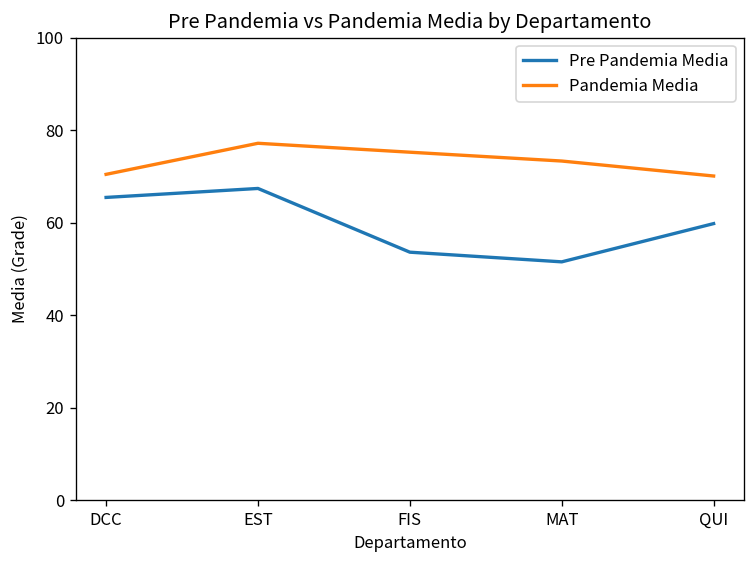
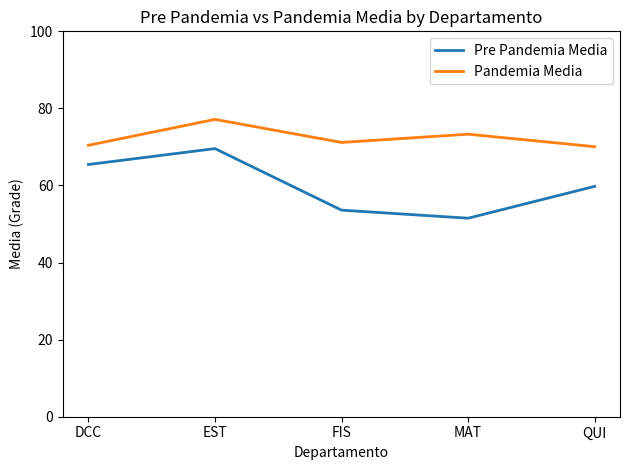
Pre Pandemia Media, EST: 67 -> 70
Pandemia Media, FIS: 75 -> 71
